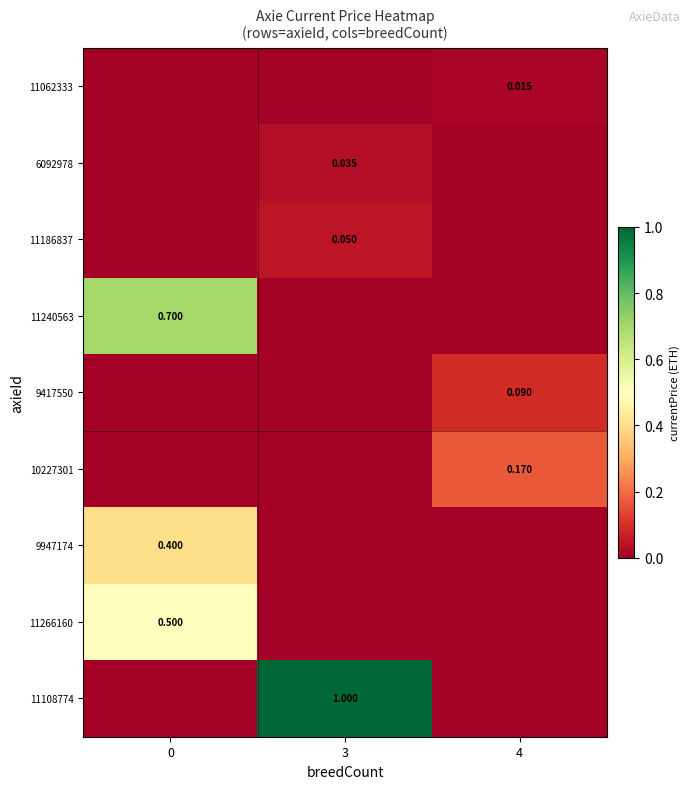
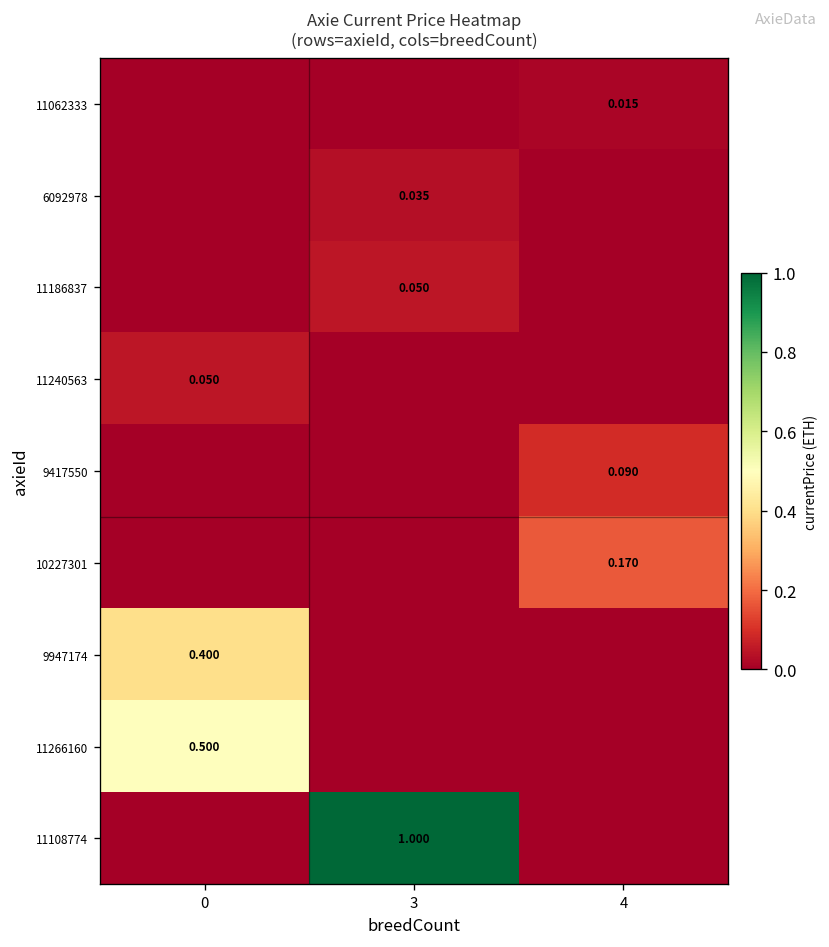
11240563, 0: 0.700 -> 0.050
